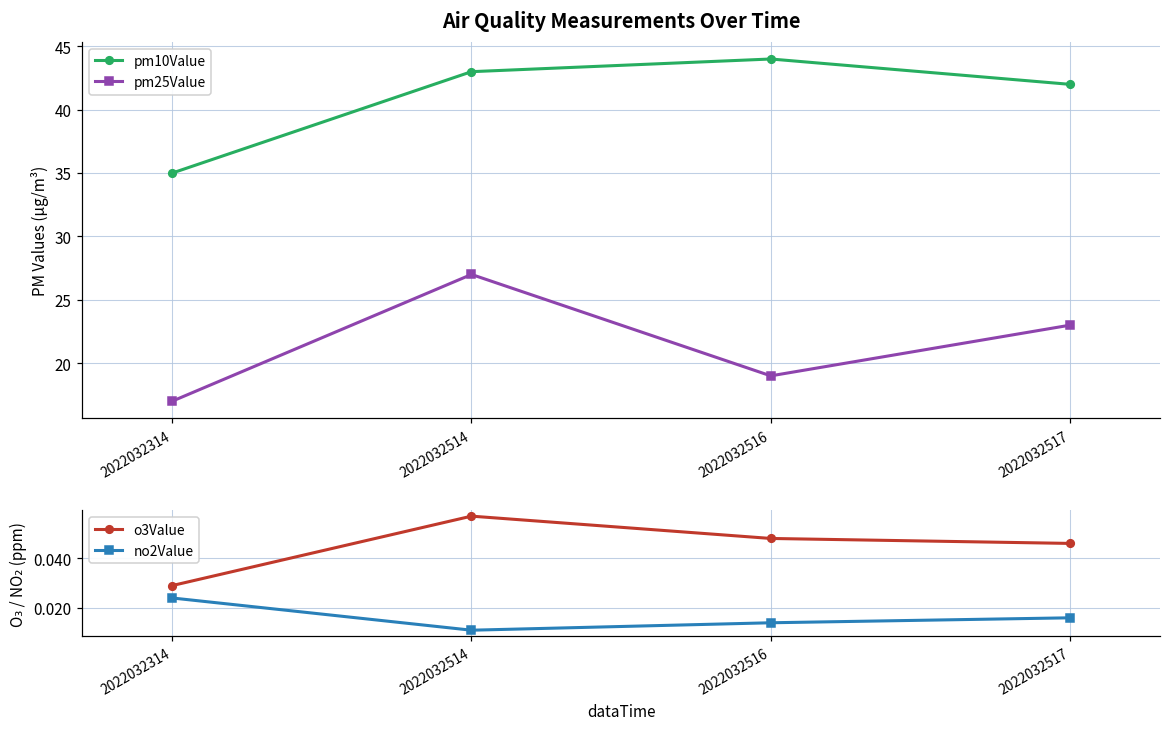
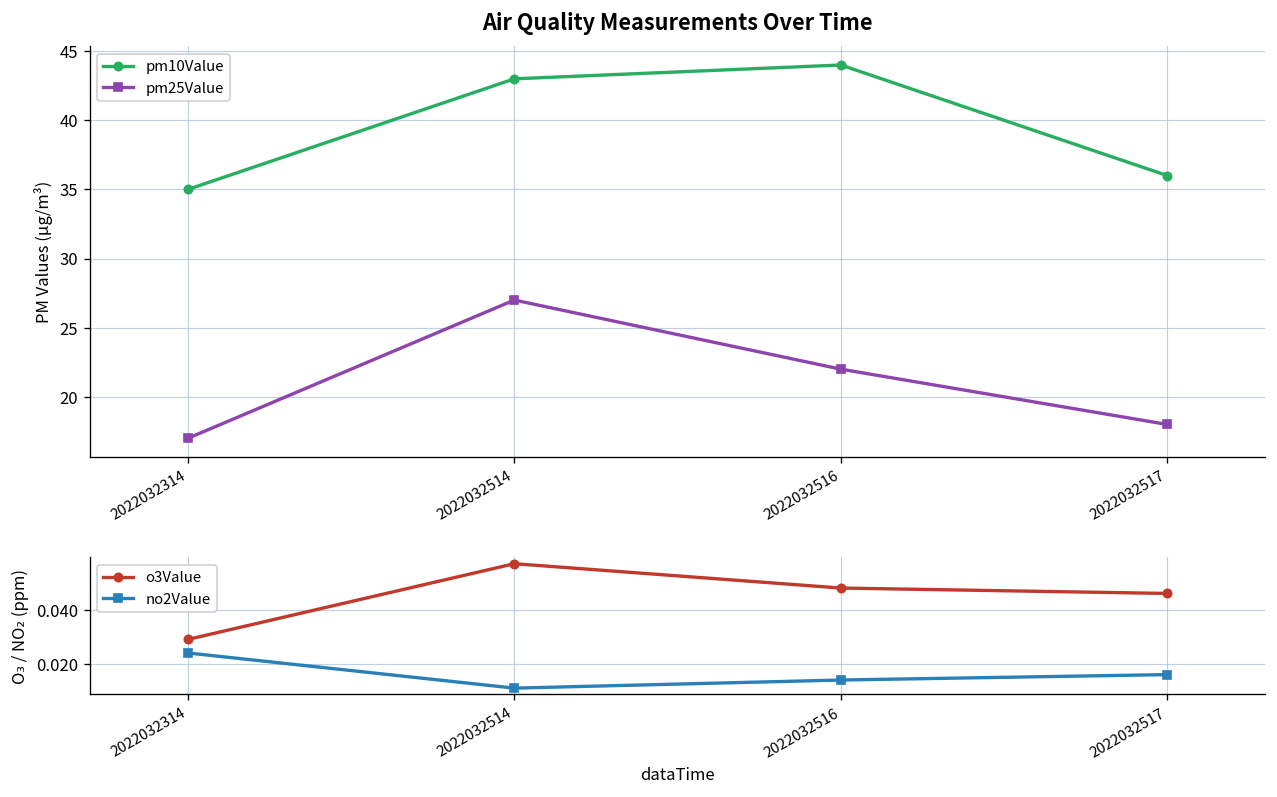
Air Quality Measurements Over Time, pm25Value, 2022032516: 19 -> 22
Air Quality Measurements Over Time, pm10Value, 2022032517: 42 -> 36
Air Quality Measurements Over Time, pm25Value, 2022032517: 23 -> 18
